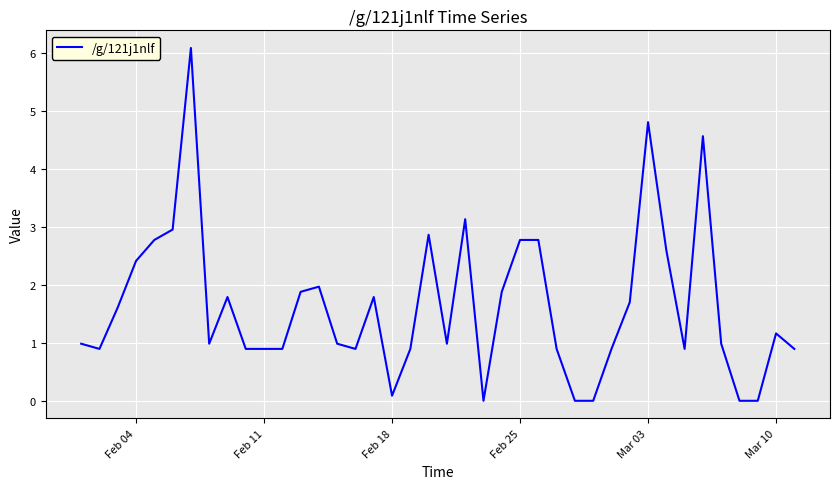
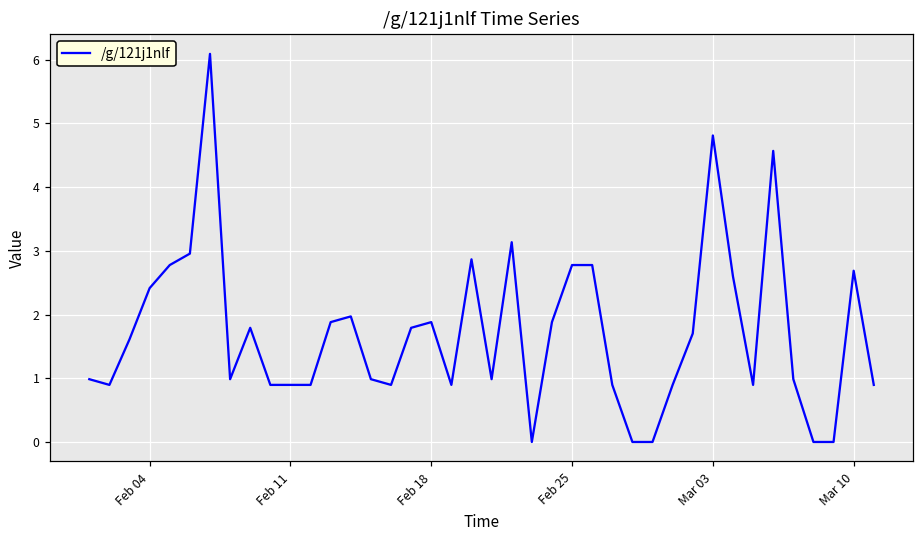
Feb 18: 0.1 -> 1.9
Mar 10: 1.2 -> 2.7
